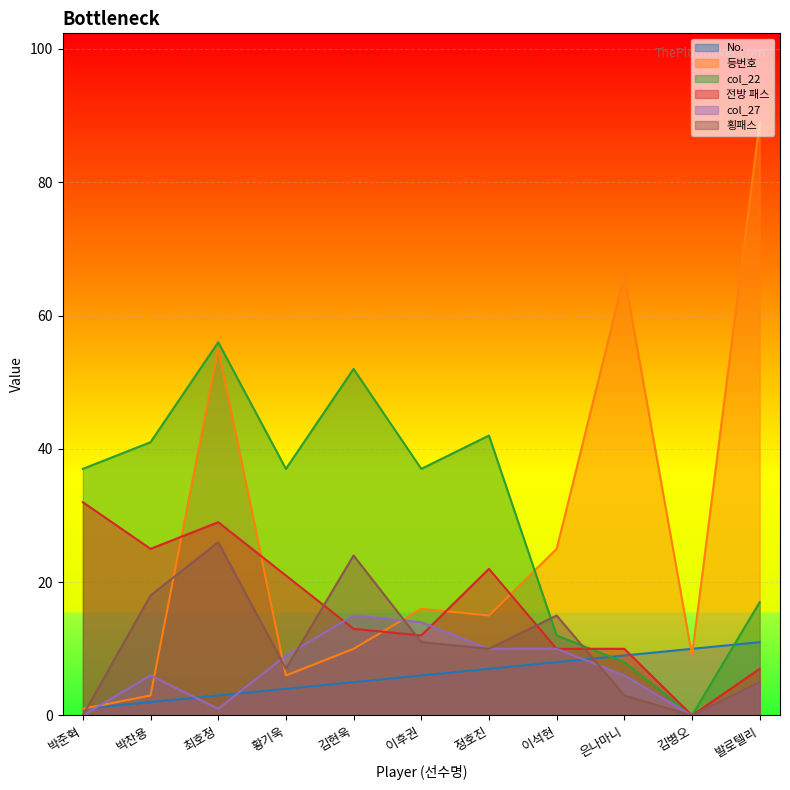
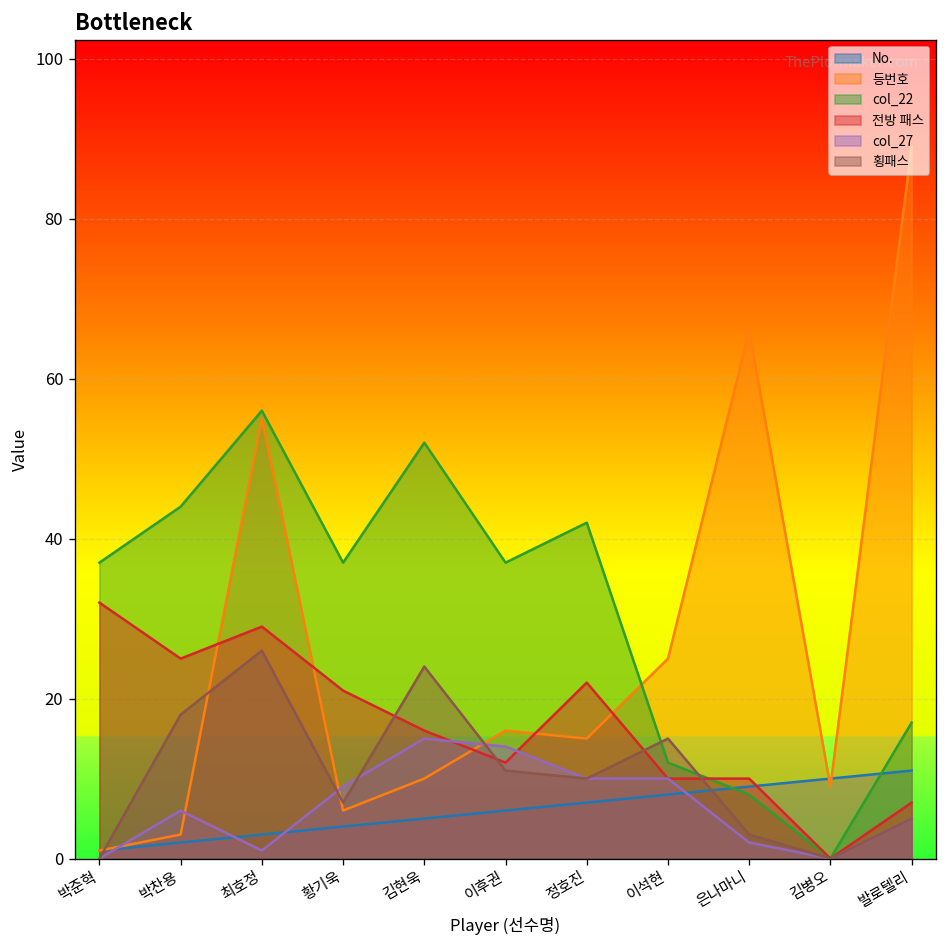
col_22, 박찬용: 41 -> 44
전방 패스, 김현욱: 13 -> 16
col_27, 은나마니: 6 -> 2
